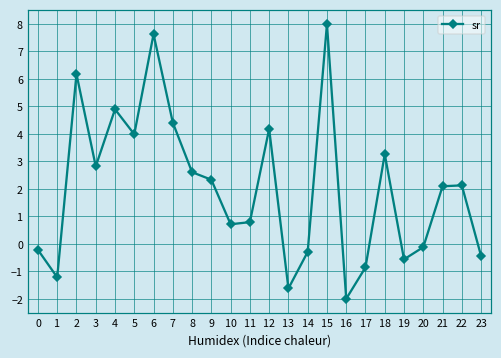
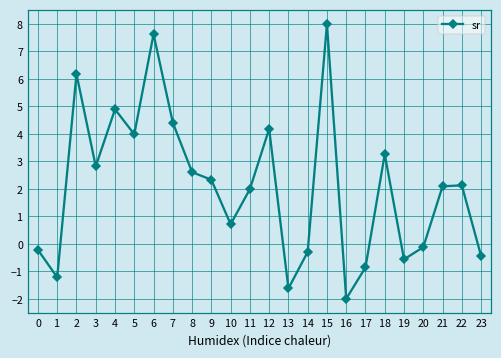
11: 0.8 -> 2.0
